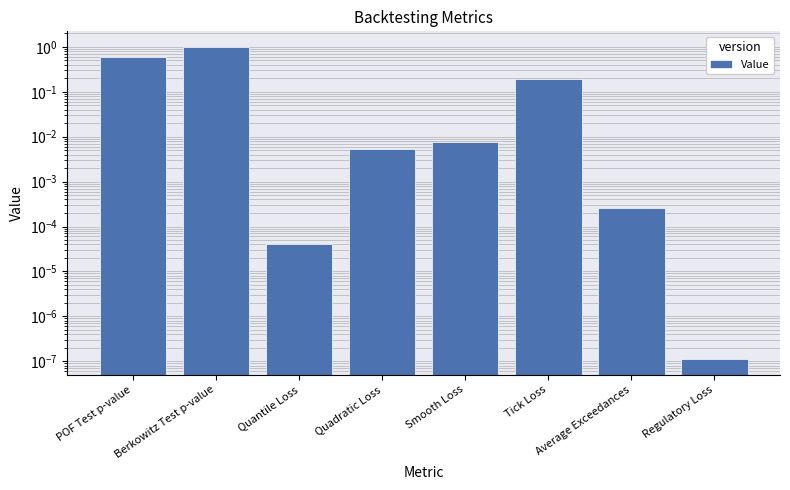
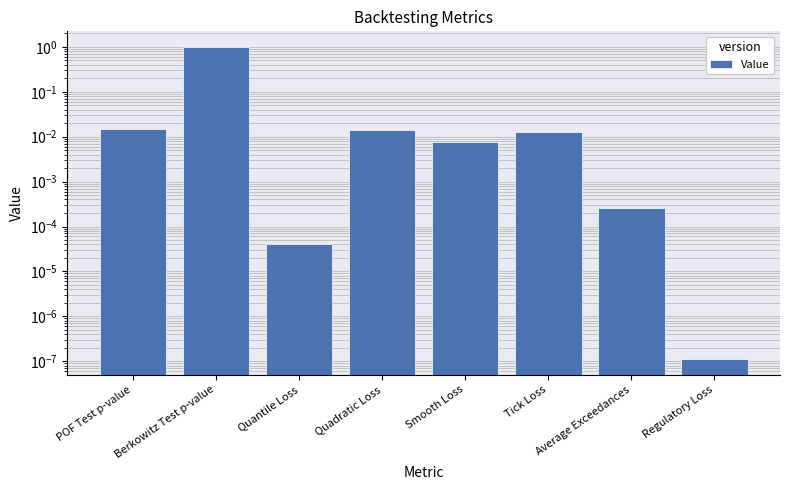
POF Test p-value: 0.6 -> 0.015
Quadratic Loss: 0.005 -> 0.014
Tick Loss: 0.19 -> 0.013
